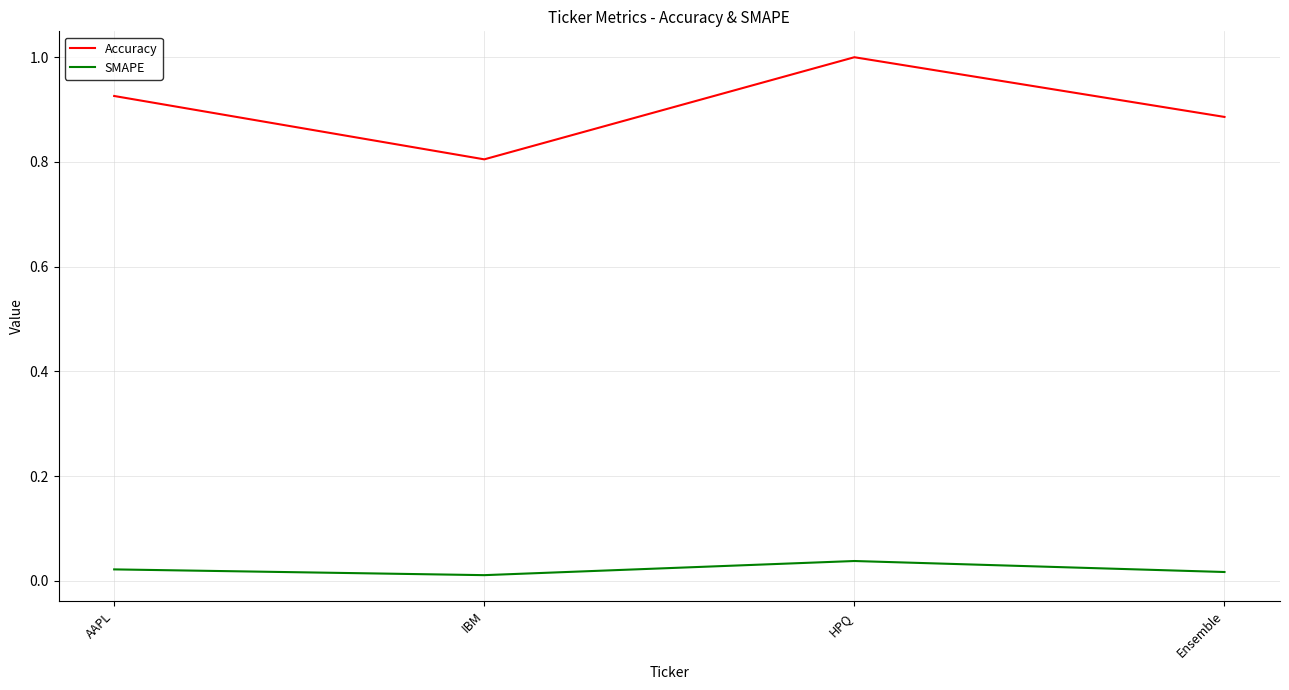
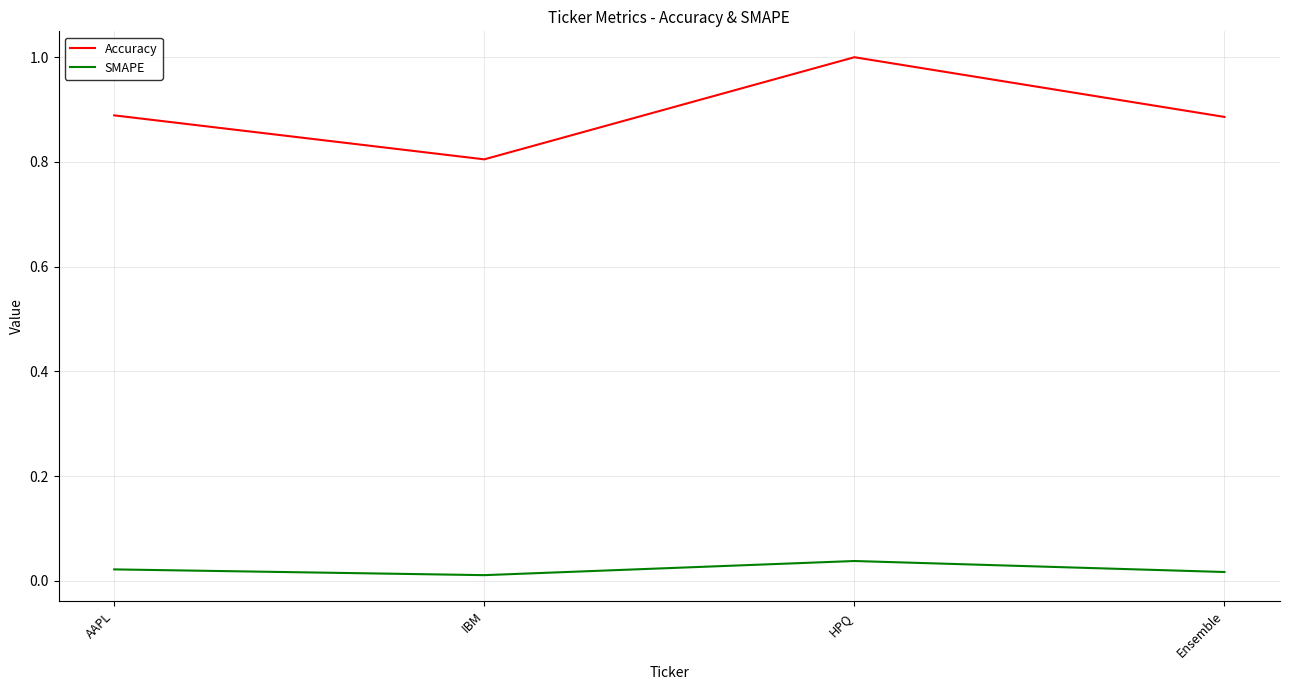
Accuracy, AAPL: 0.93 -> 0.89
